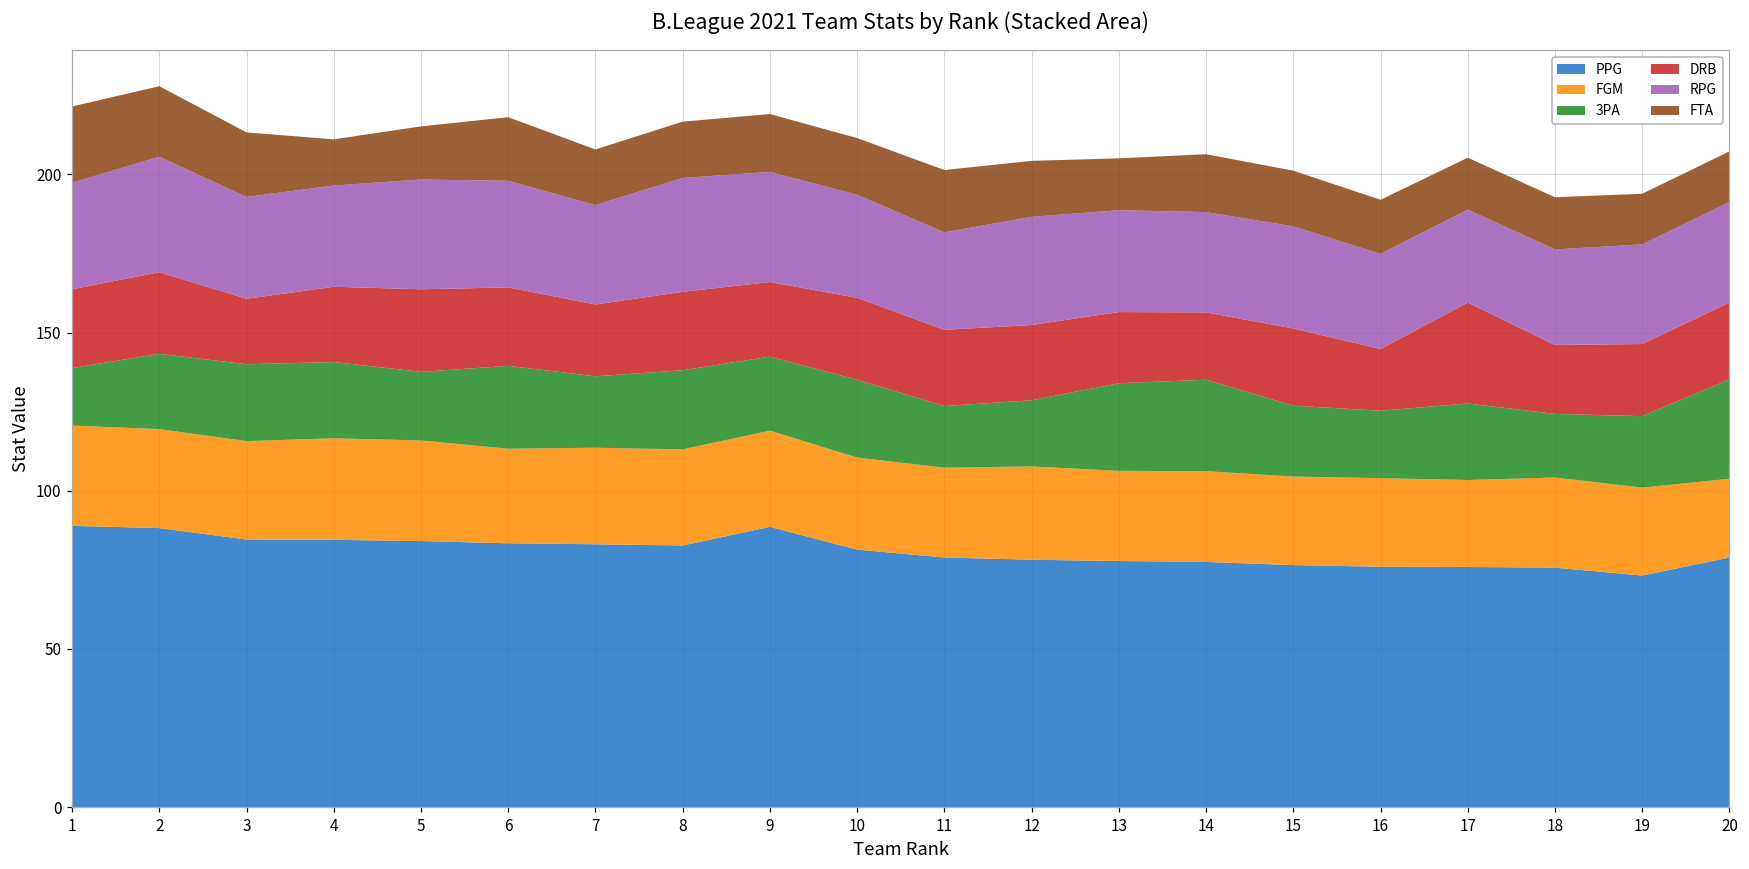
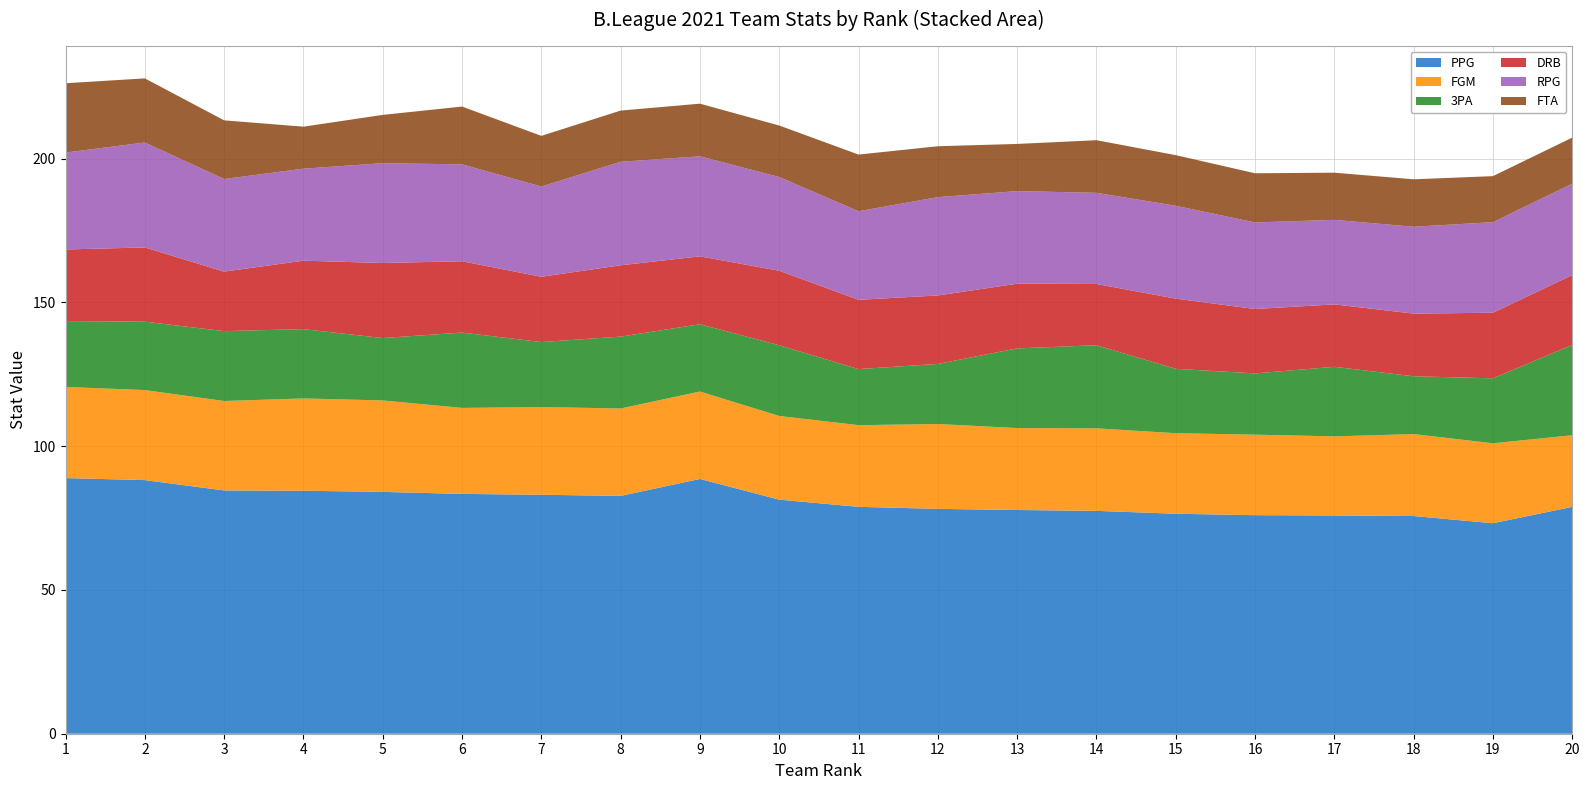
3PA, 1: 18 -> 23
DRB, 16: 20 -> 22
DRB, 17: 32 -> 22
